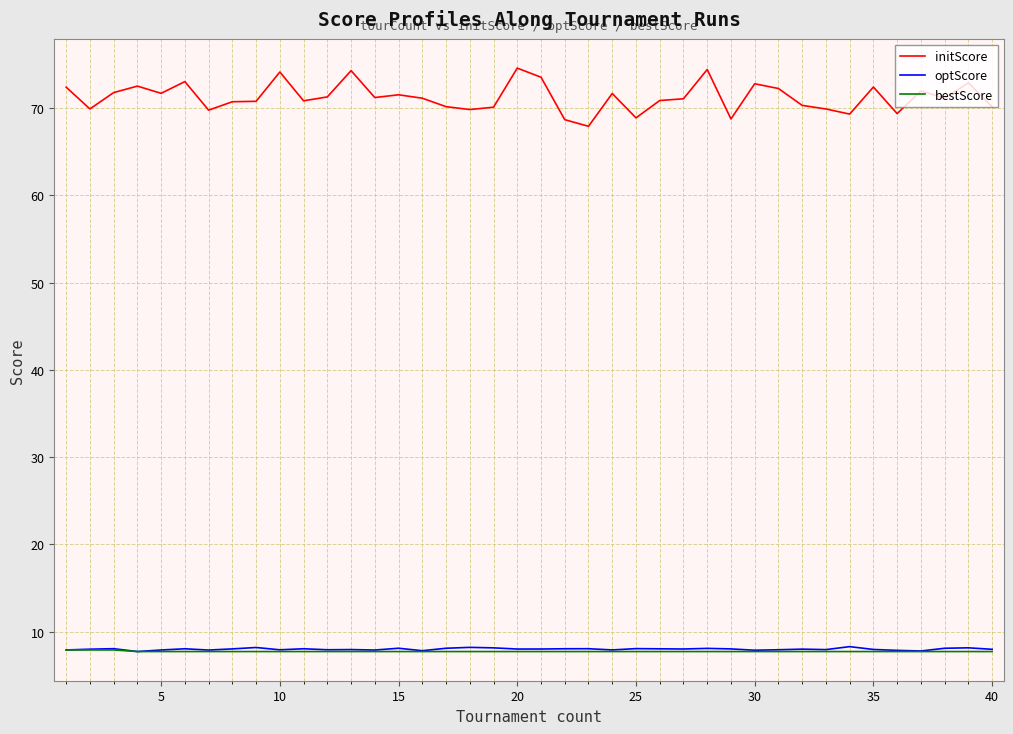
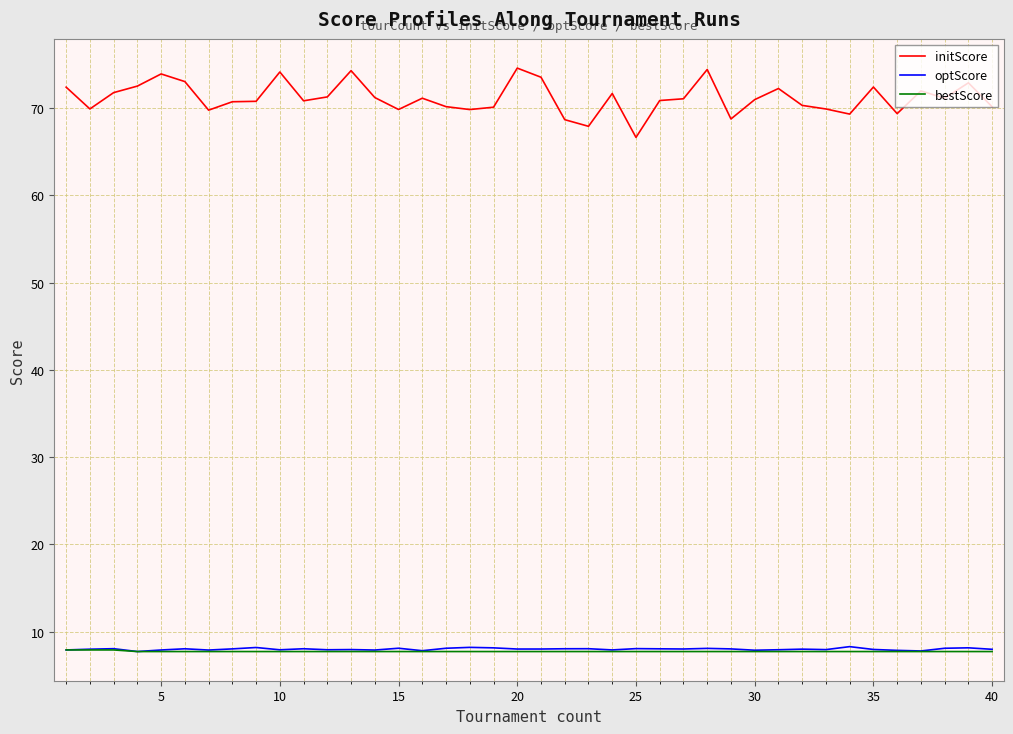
initScore, 5: 72 -> 74
initScore, 15: 72 -> 70
initScore, 25: 69 -> 67
initScore, 30: 73 -> 71
